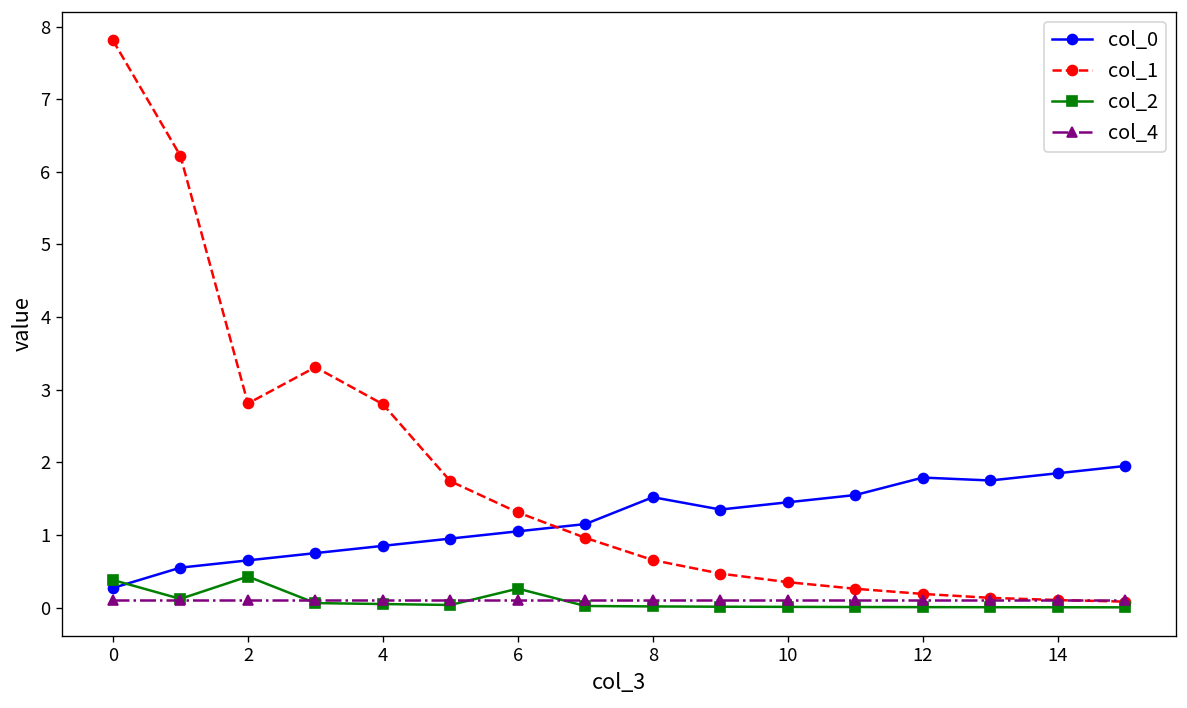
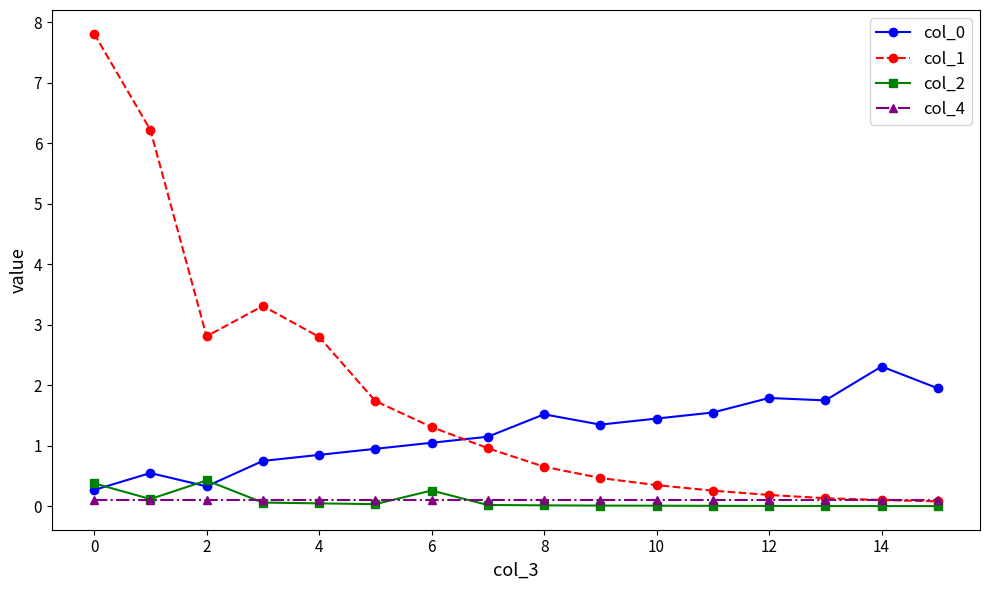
col_0, 2: 0.7 -> 0.3
col_0, 14: 1.9 -> 2.3
